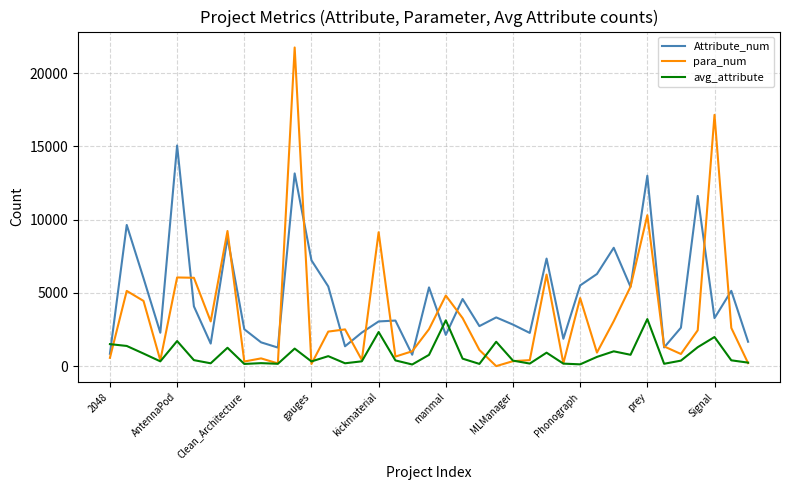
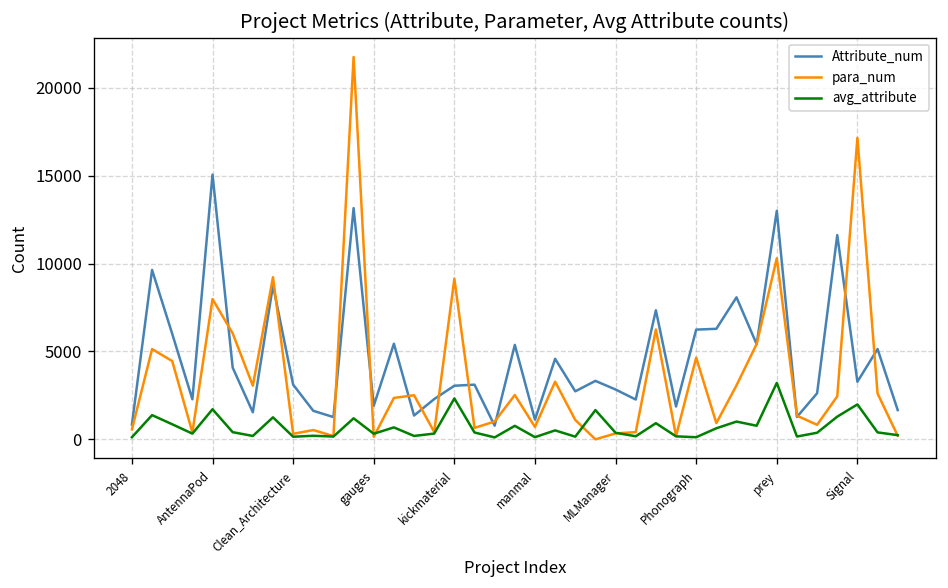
avg_attribute, 2048: 1500 -> 100
para_num, AntennaPod: 6100 -> 8000
Attribute_num, Clean_Architecture: 2500 -> 3100
Attribute_num, gauges: 7200 -> 1900
Attribute_num, manmal: 2100 -> 1100
para_num, manmal: 4800 -> 700
avg_attribute, manmal: 3100 -> 100
Attribute_num, Phonograph: 5500 -> 6200
